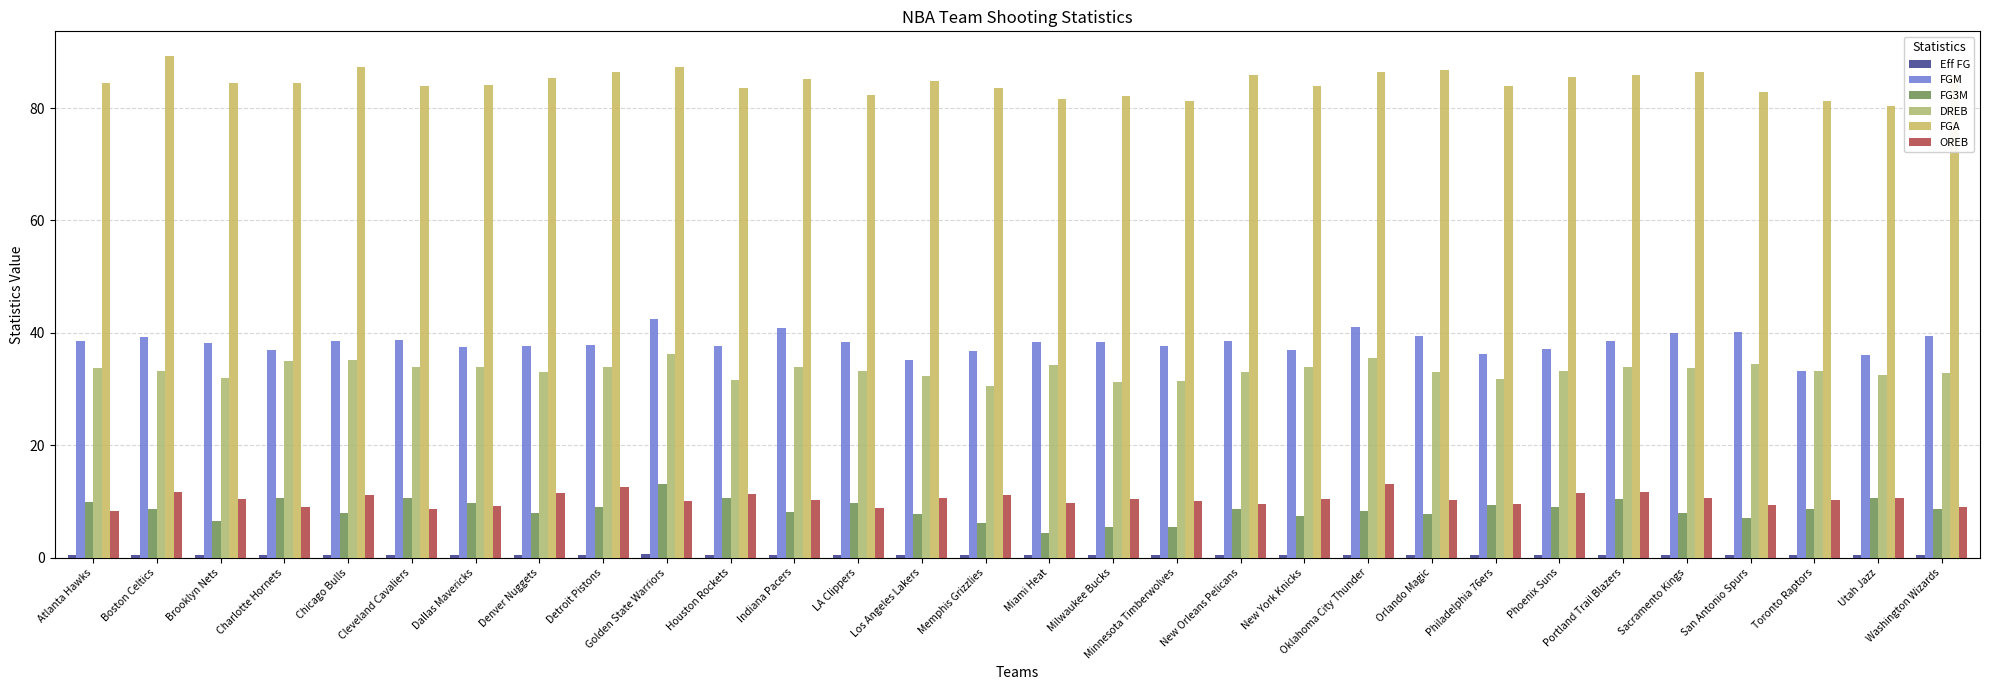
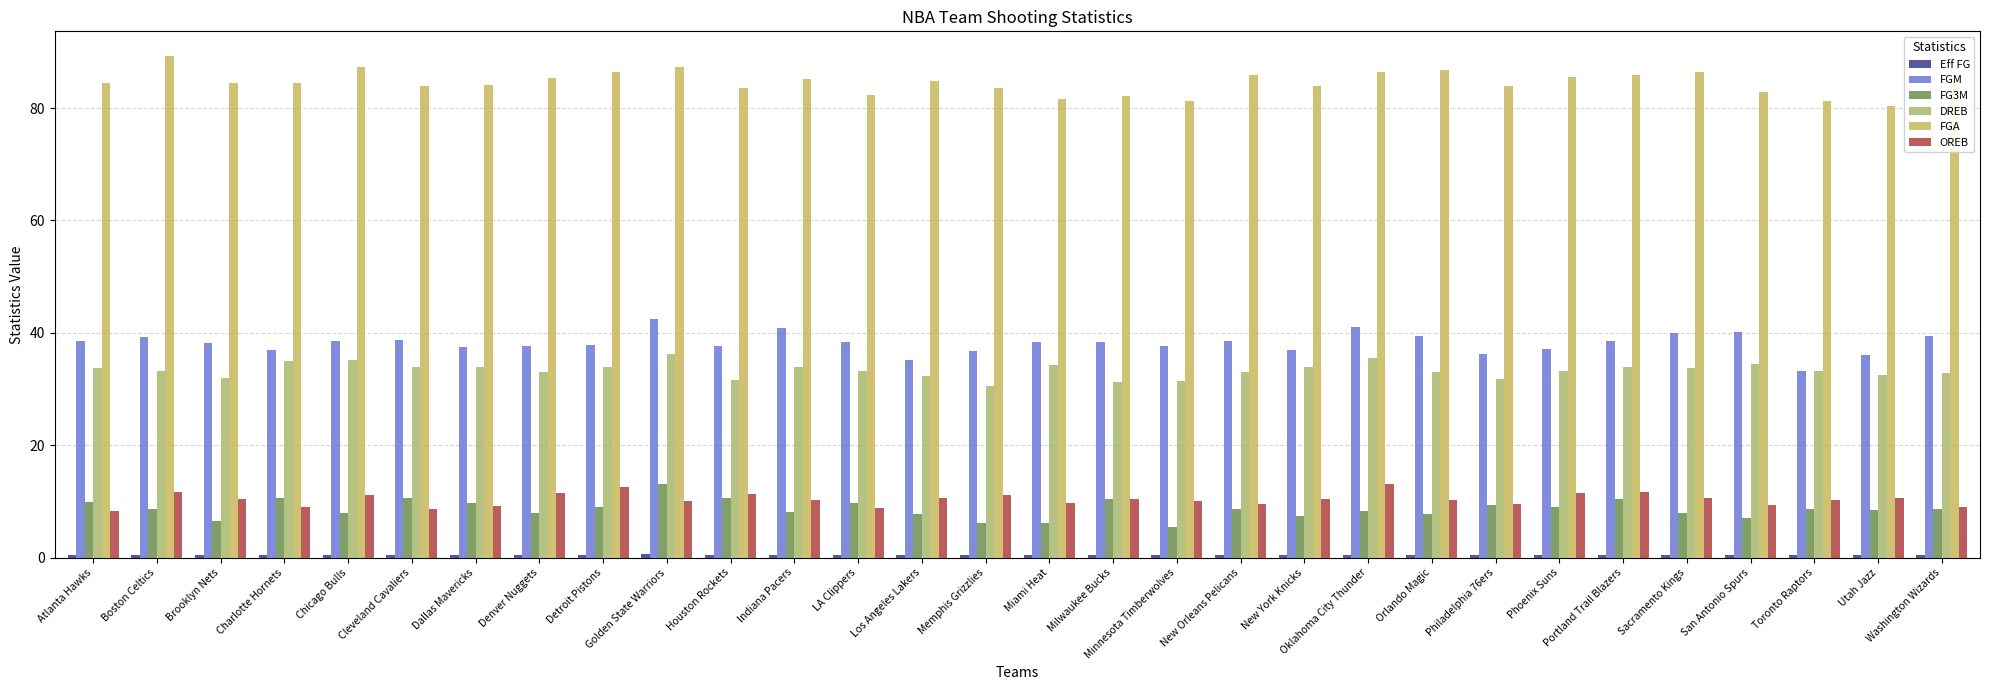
FG3M, Miami Heat: 4 -> 6
FG3M, Milwaukee Bucks: 5 -> 10
FG3M, Utah Jazz: 11 -> 9
